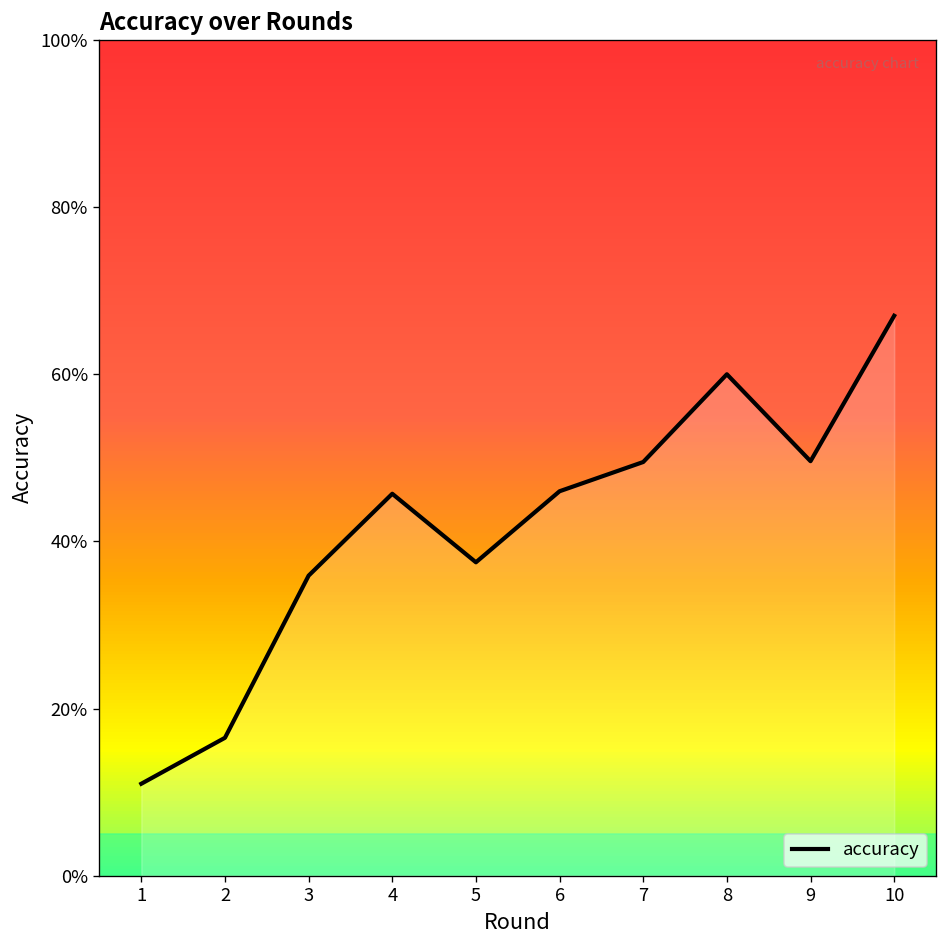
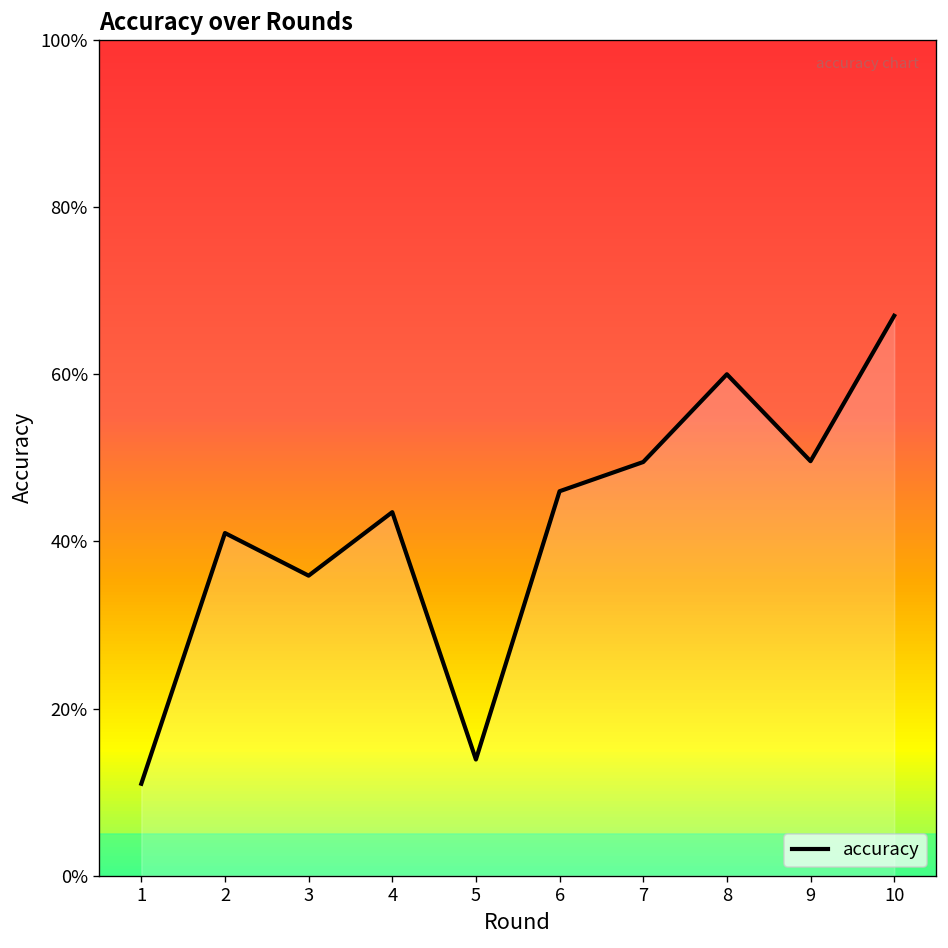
2: 17% -> 41%
4: 46% -> 44%
5: 38% -> 14%
